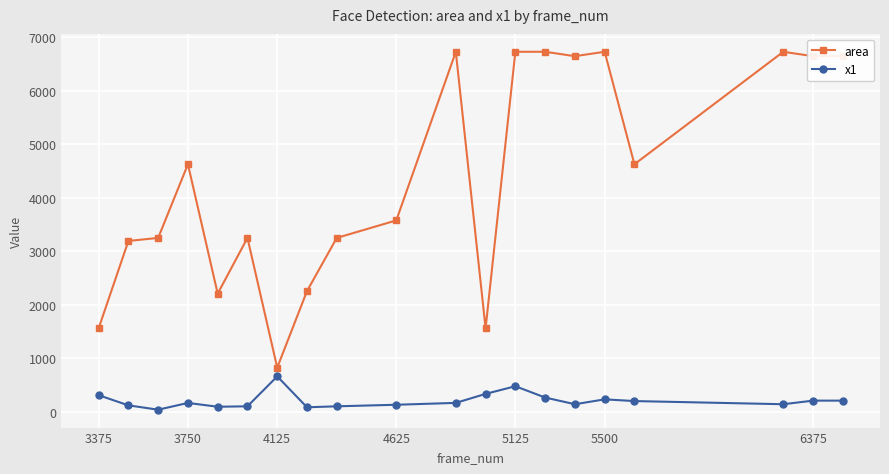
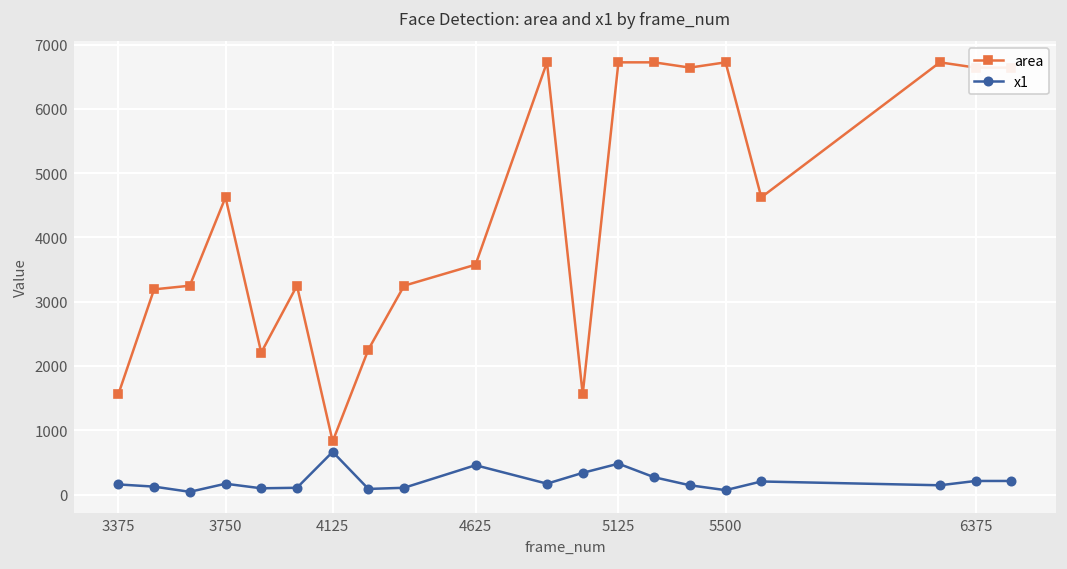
x1, 3375: 300 -> 200
x1, 4625: 100 -> 500
x1, 5500: 200 -> 100
